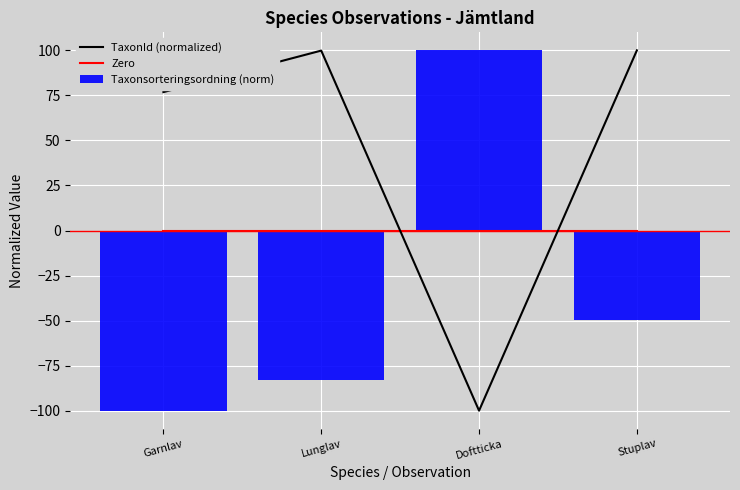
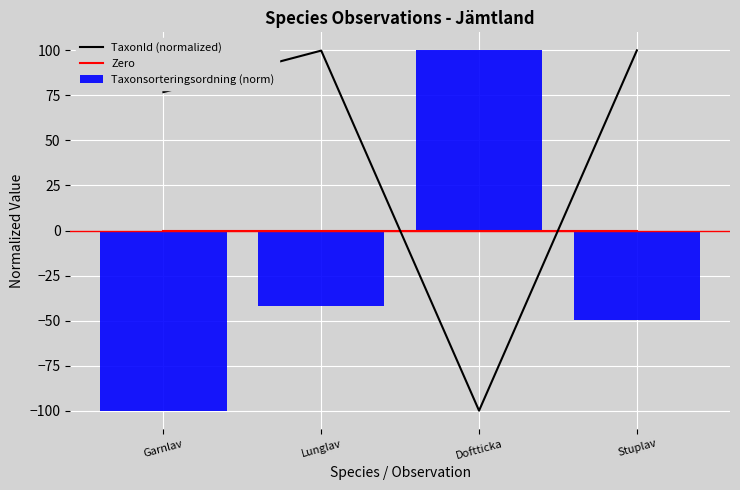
Taxonsorteringsordning (norm), Lunglav: -83 -> -42
